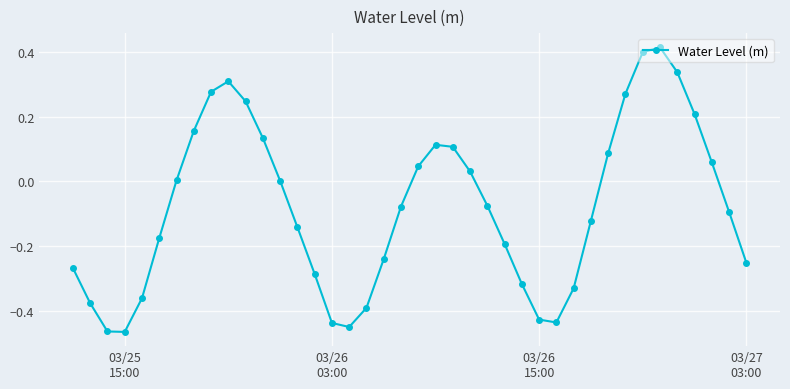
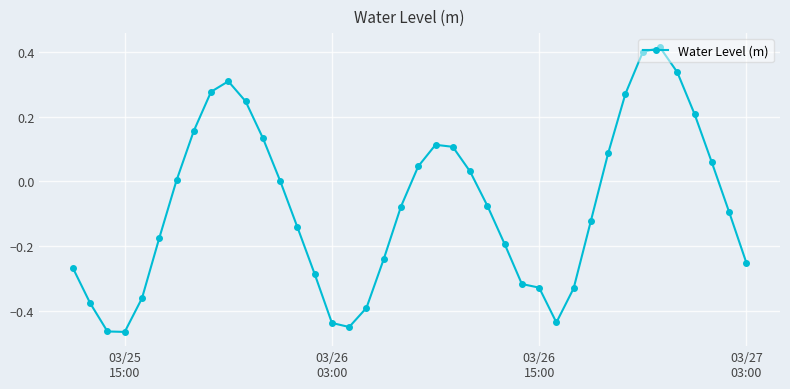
03/26 15:00: -0.43 -> -0.33
